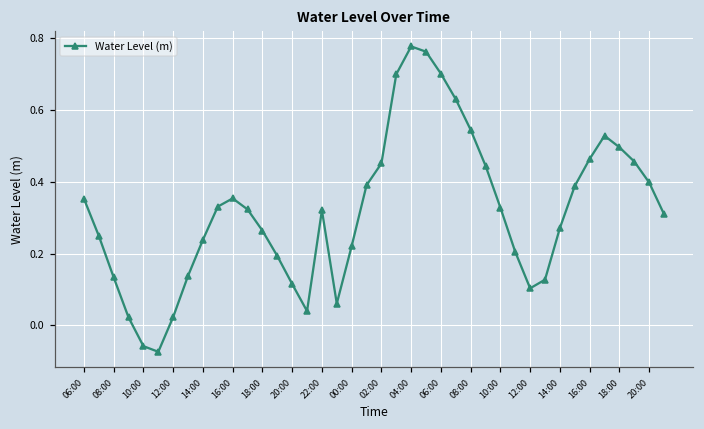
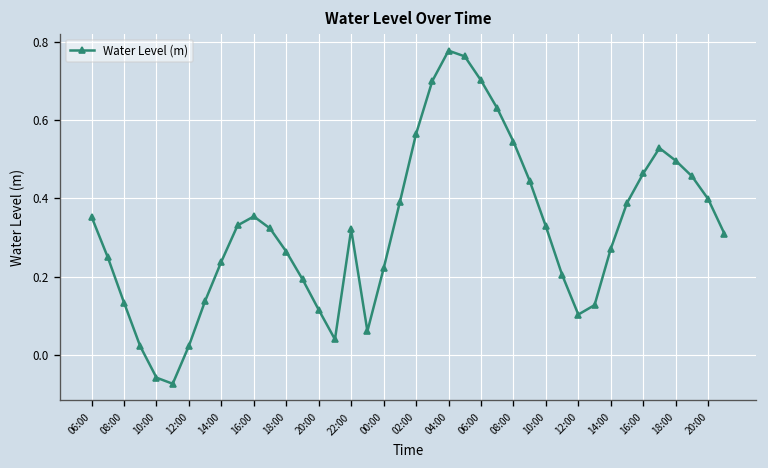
02:00: 0.45 -> 0.56
